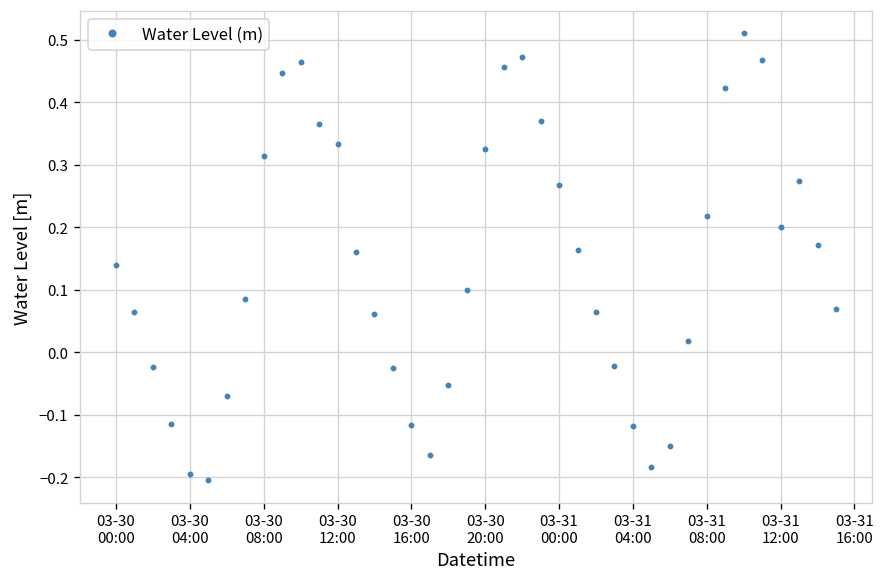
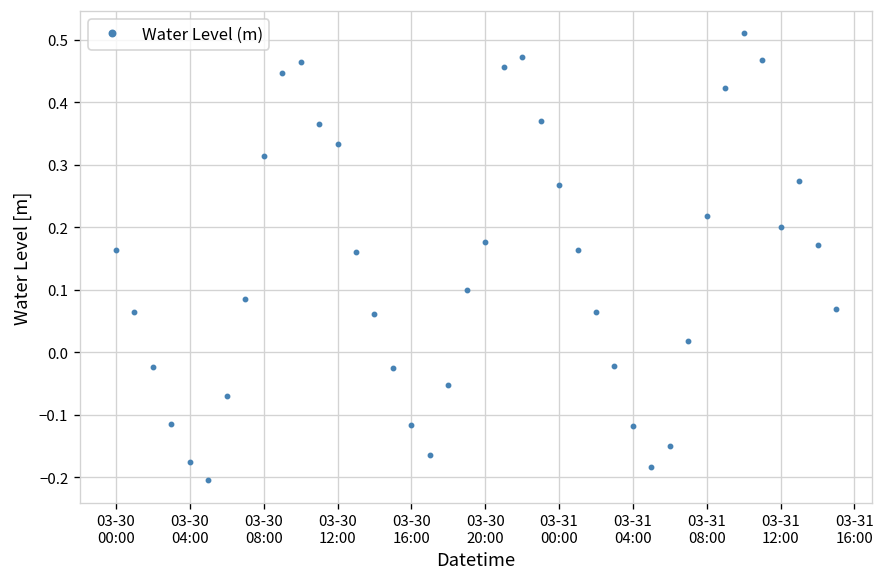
03-30 00:00: 0.14 -> 0.16
03-30 04:00: -0.19 -> -0.18
03-30 20:00: 0.33 -> 0.18
